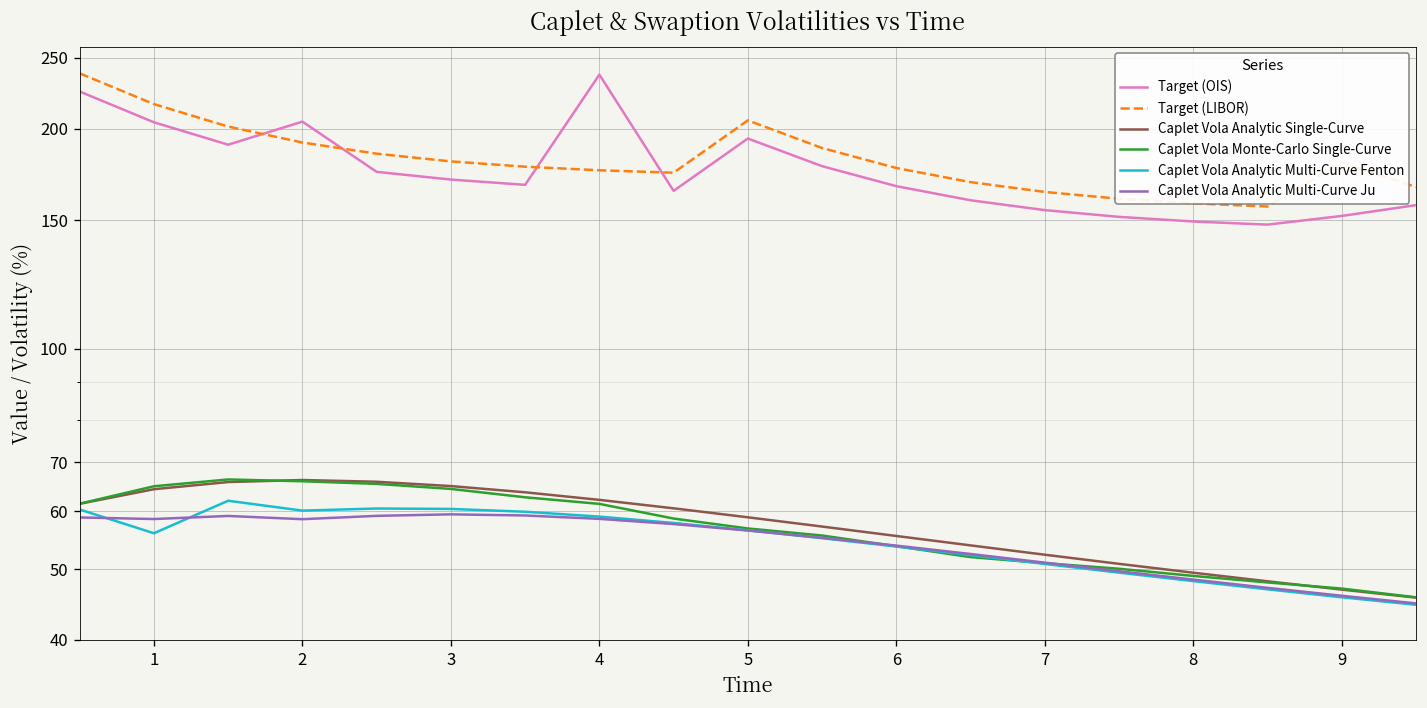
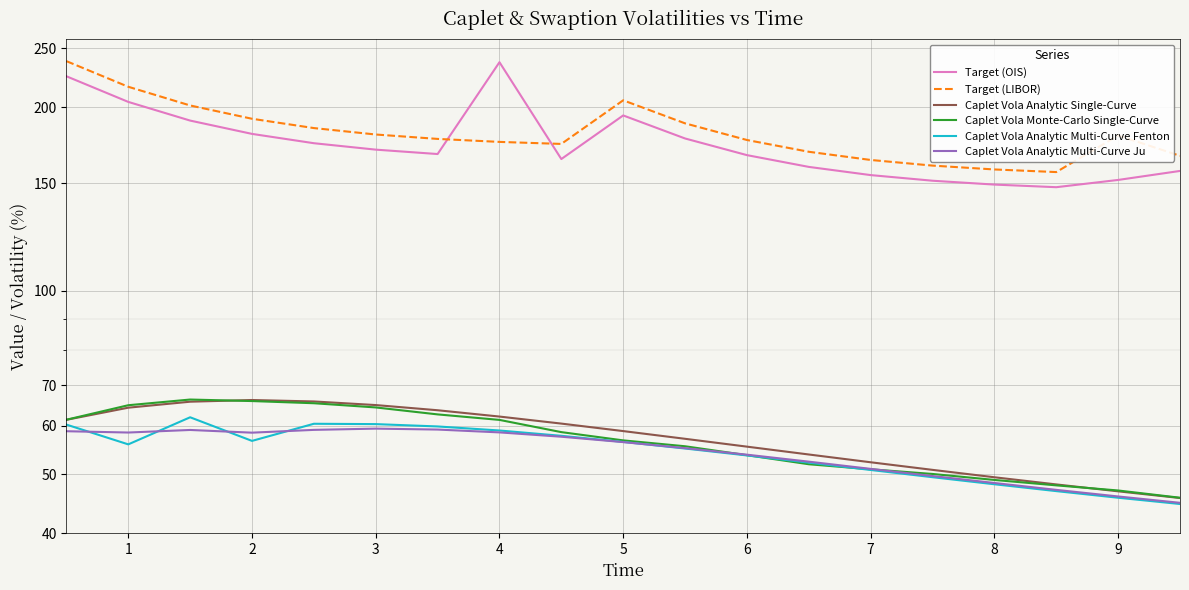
Target (OIS), 2: 205 -> 181
Caplet Vola Analytic Multi-Curve Fenton, 2: 60 -> 57
